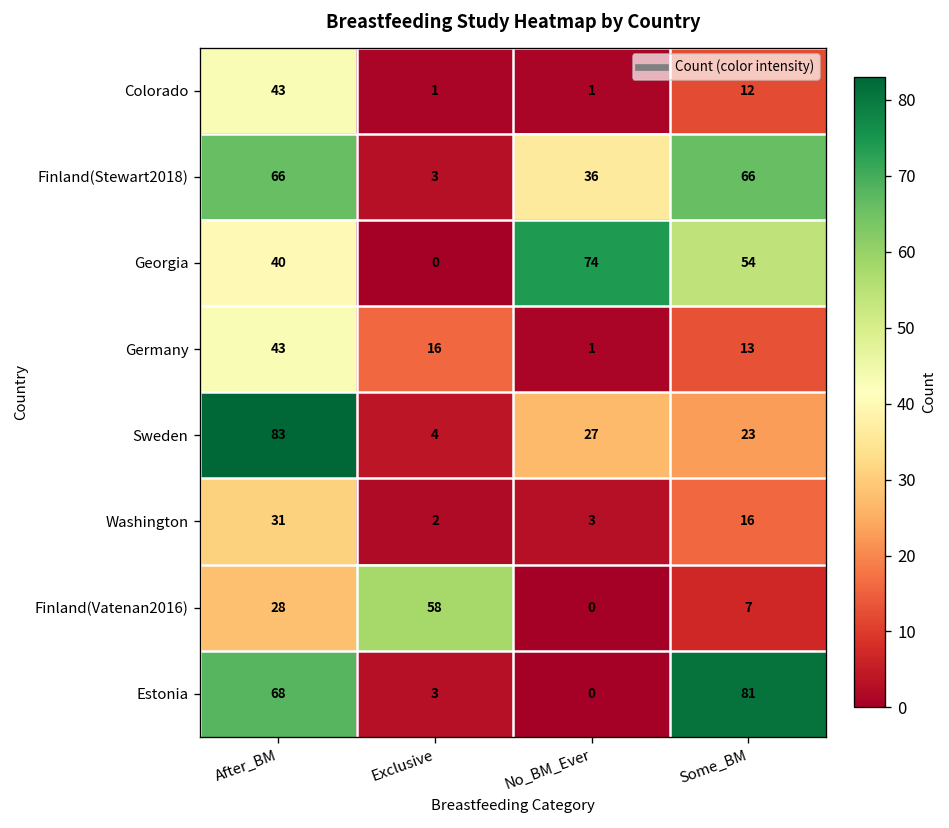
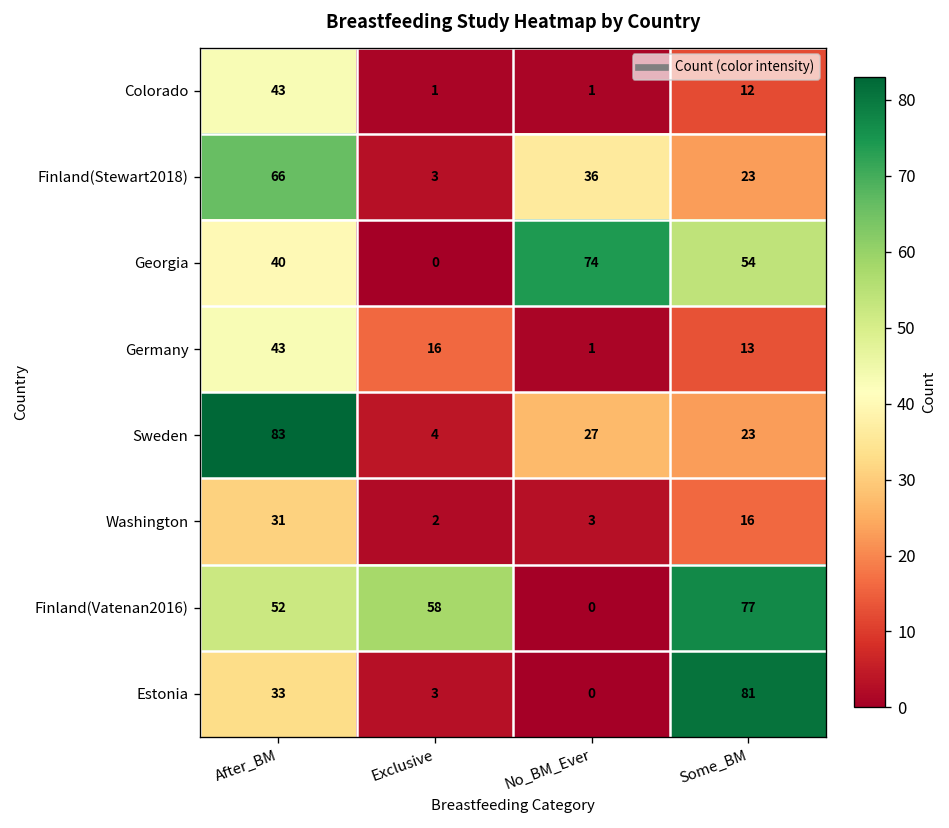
Finland(Stewart2018), Some_BM: 66 -> 23
Finland(Vatenan2016), After_BM: 28 -> 52
Finland(Vatenan2016), Some_BM: 7 -> 77
Estonia, After_BM: 68 -> 33
